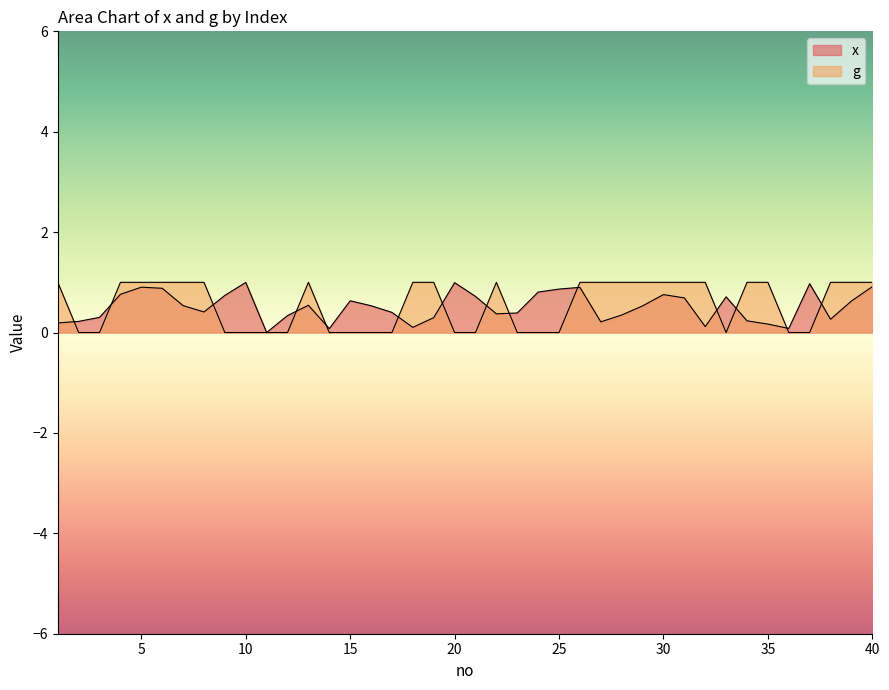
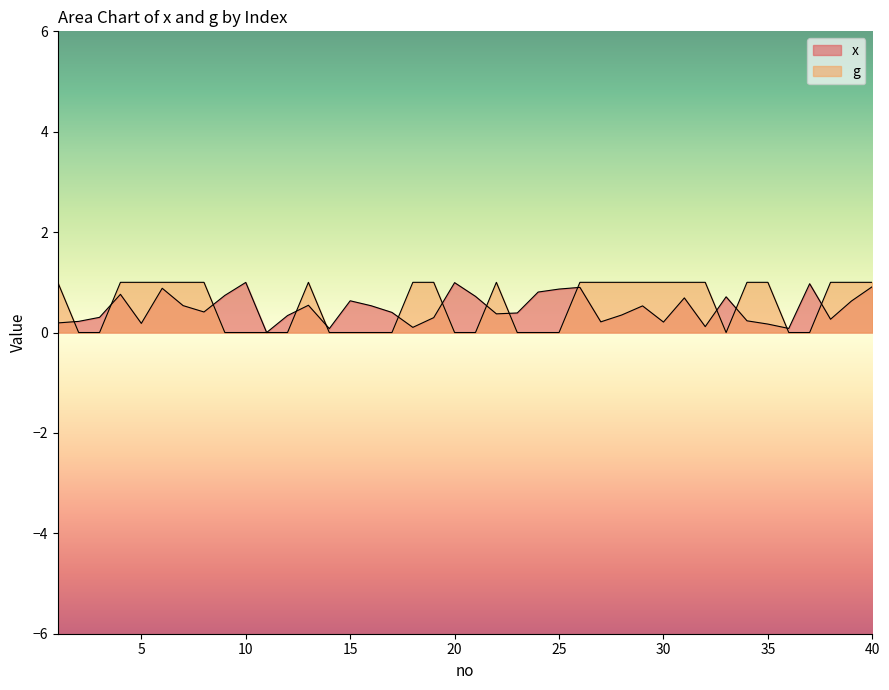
x, 5: 0.9 -> 0.2
x, 30: 0.8 -> 0.2
